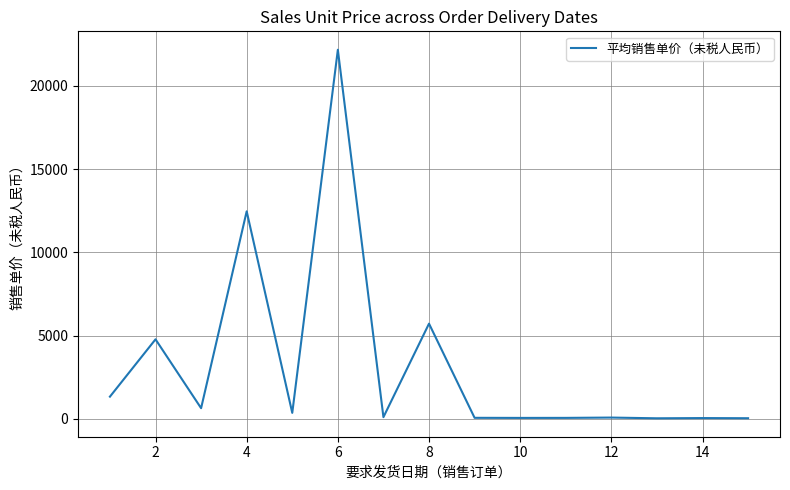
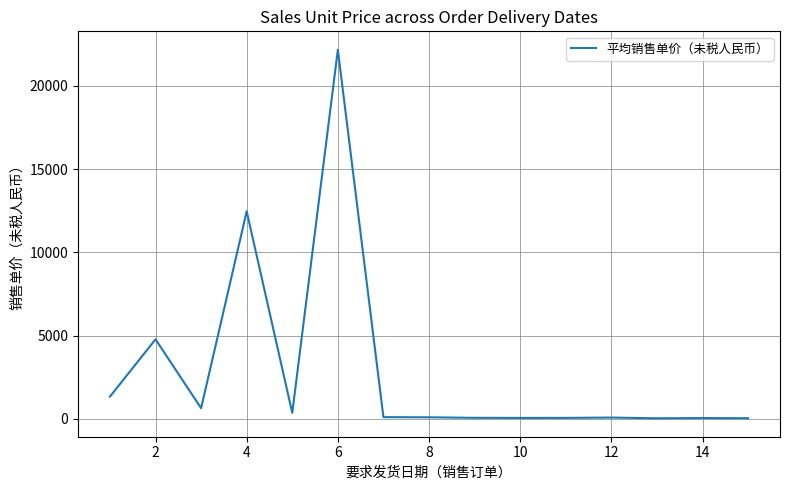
8: 5700 -> 100
